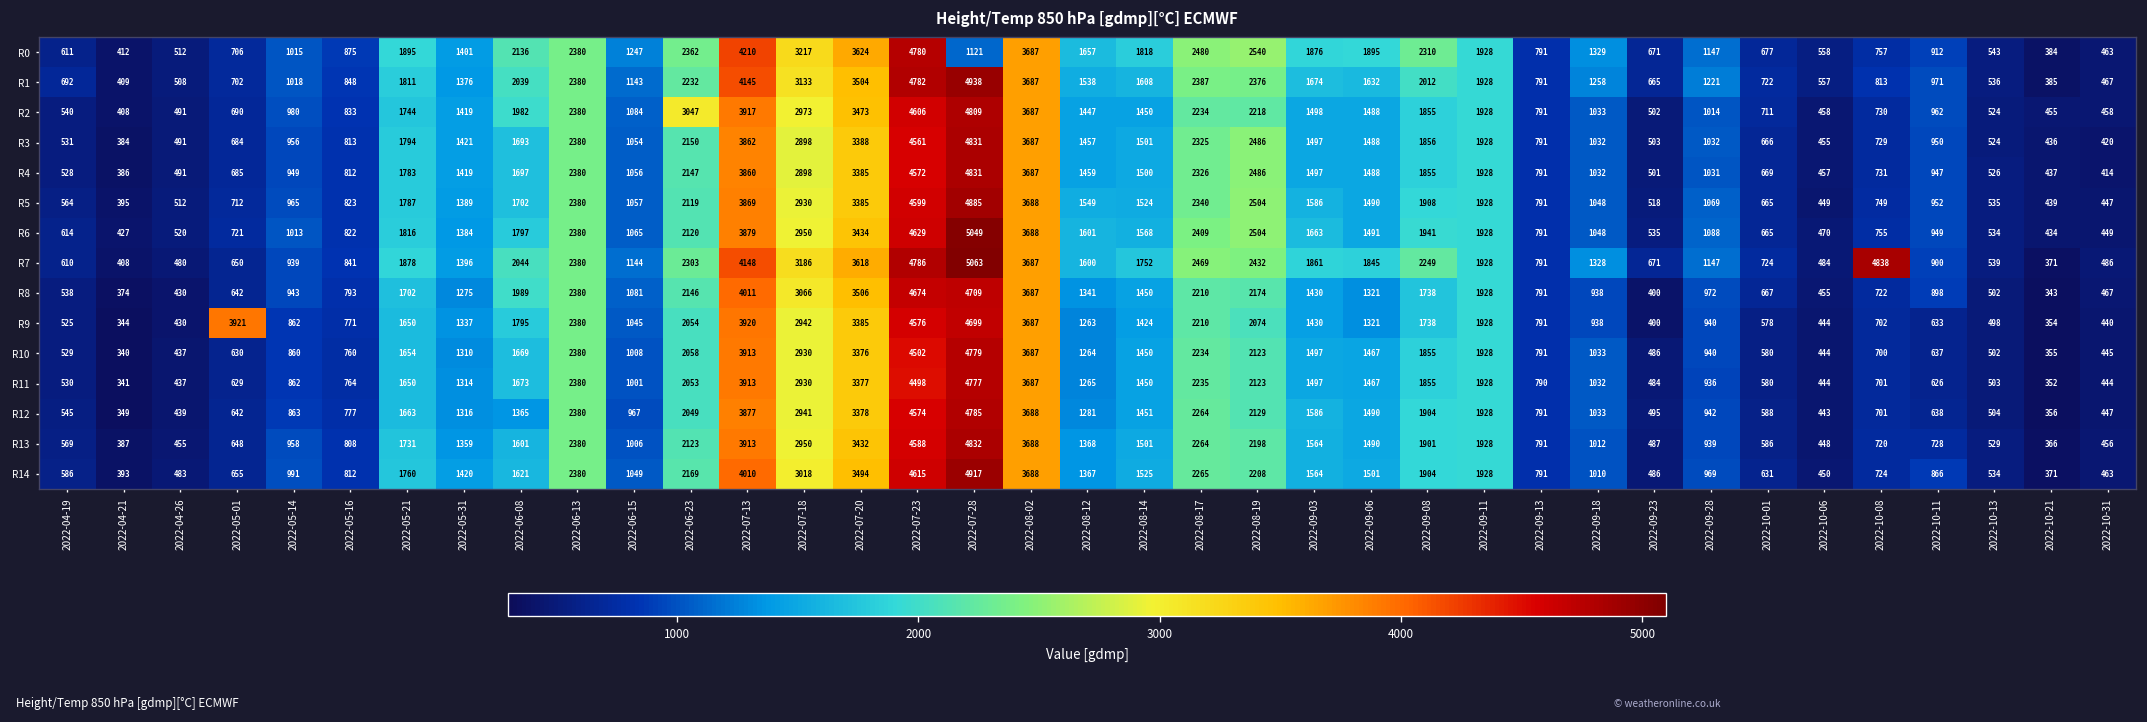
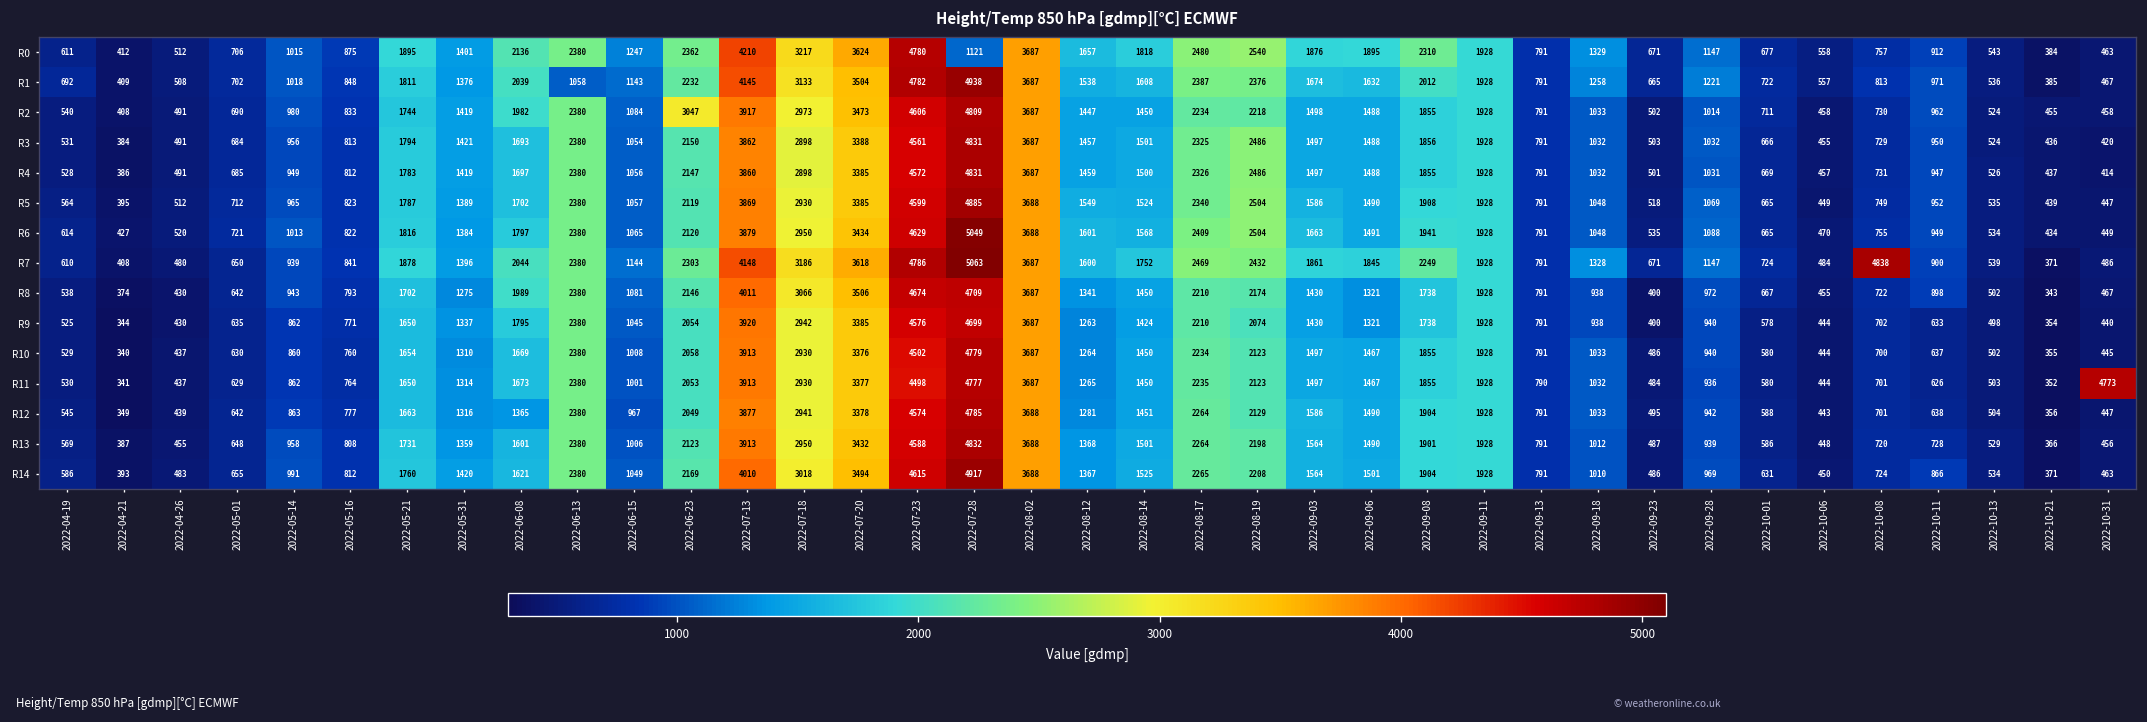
R1, 2022-06-13: 2380 -> 1058
R9, 2022-05-01: 3921 -> 635
R11, 2022-10-31: 444 -> 4773
